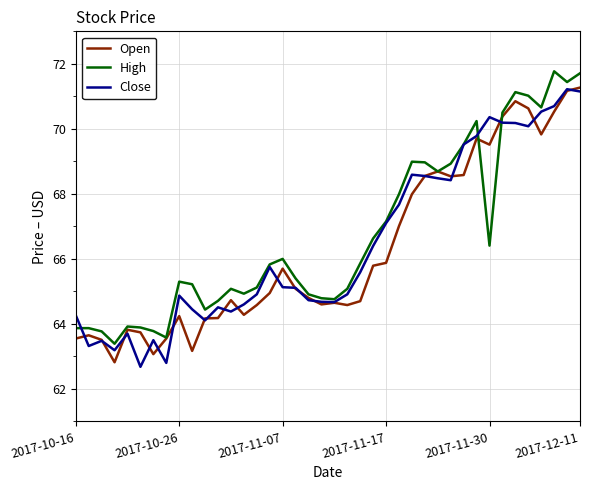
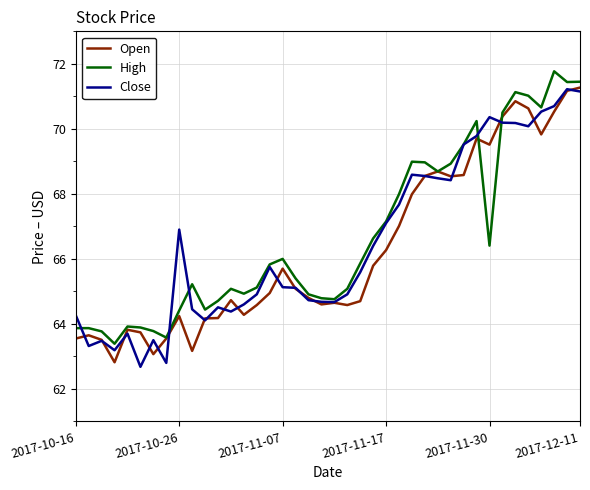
High, 2017-10-26: 65.3 -> 64.4
Close, 2017-10-26: 64.9 -> 66.9
Open, 2017-11-17: 65.9 -> 66.3
High, 2017-12-11: 71.7 -> 71.4
